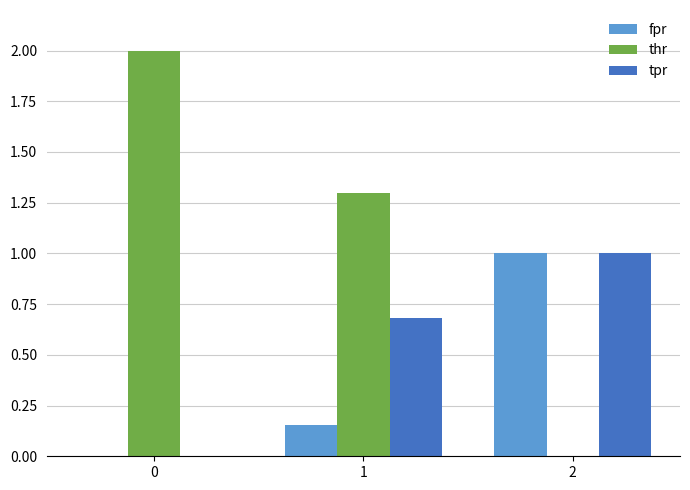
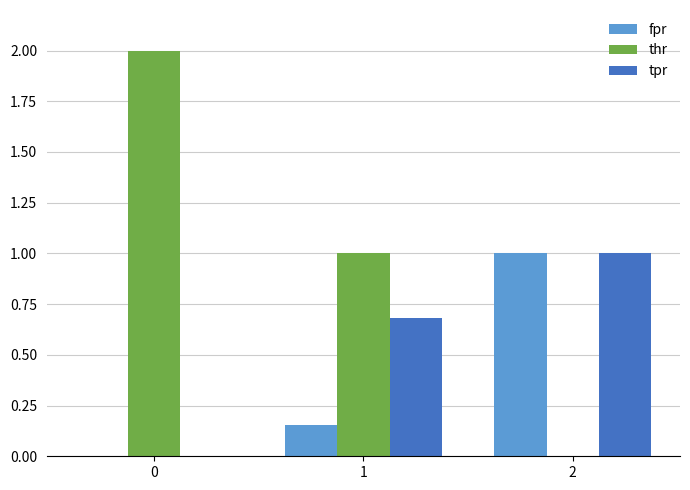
thr, 1: 1.3 -> 1.0
